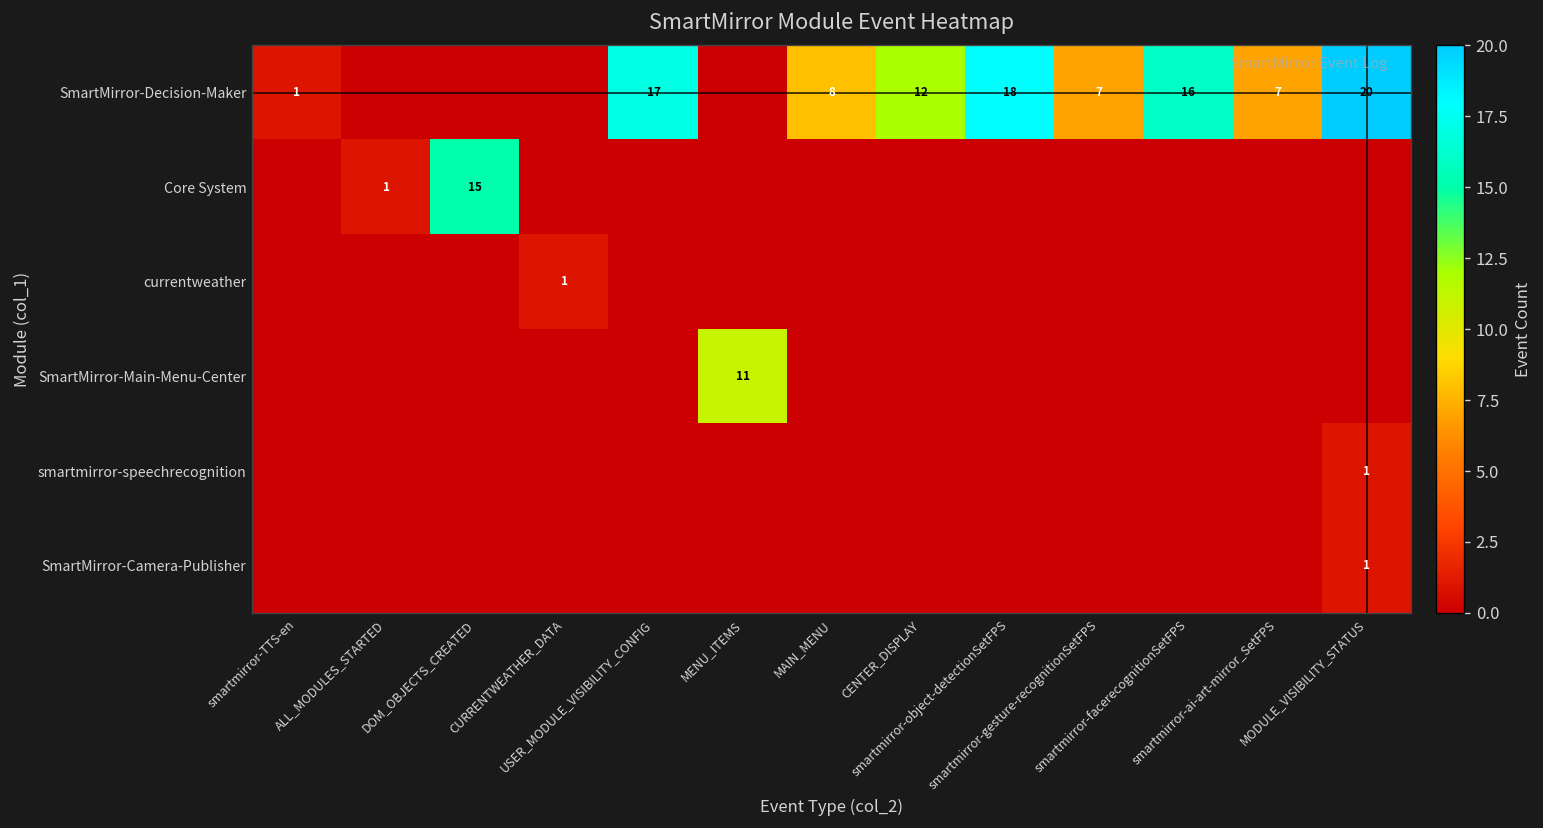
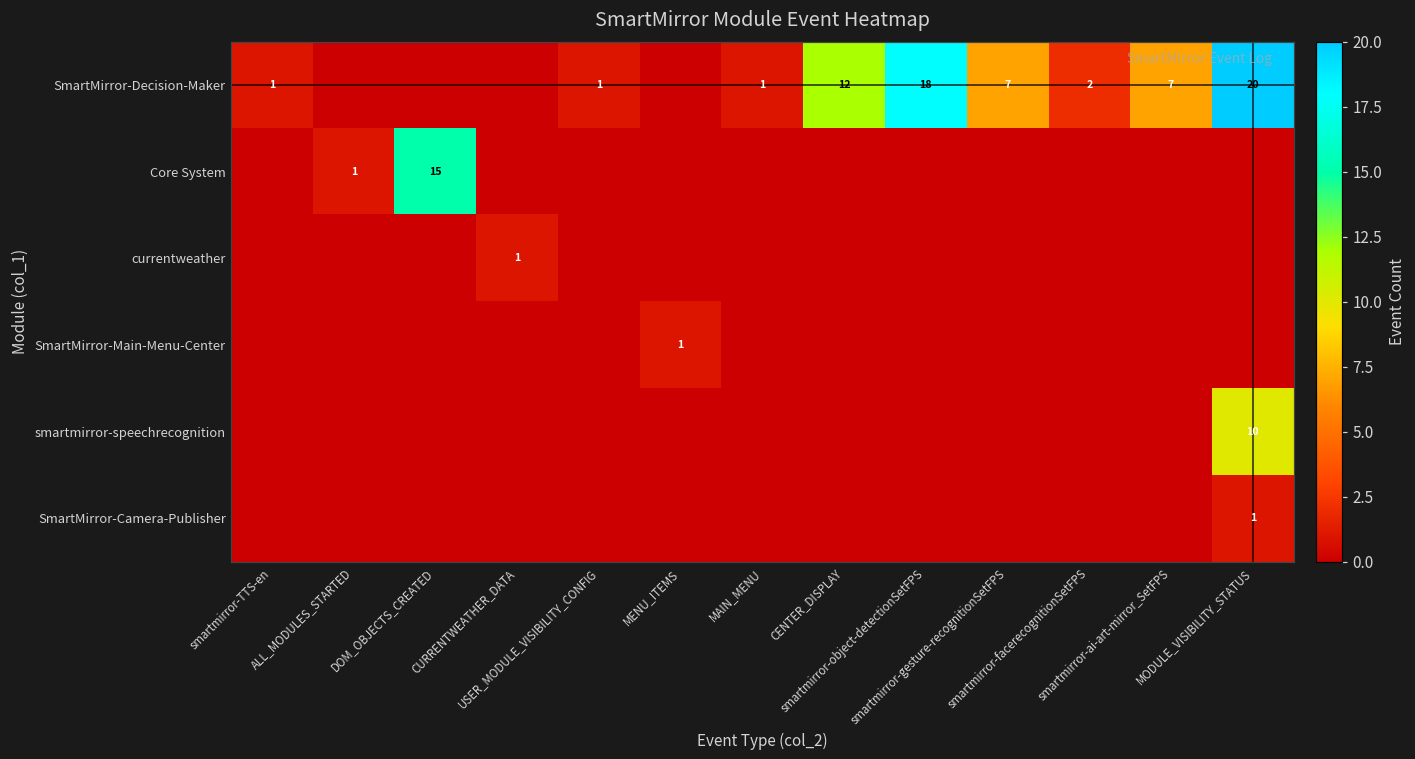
SmartMirror-Decision-Maker, USER_MODULE_VISIBILITY_CONFIG: 17 -> 1
SmartMirror-Decision-Maker, MAIN_MENU: 8 -> 1
SmartMirror-Decision-Maker, smartmirror-facerecognitionSetFPS: 16 -> 2
SmartMirror-Main-Menu-Center, MENU_ITEMS: 11 -> 1
smartmirror-speechrecognition, MODULE_VISIBILITY_STATUS: 1 -> 10
